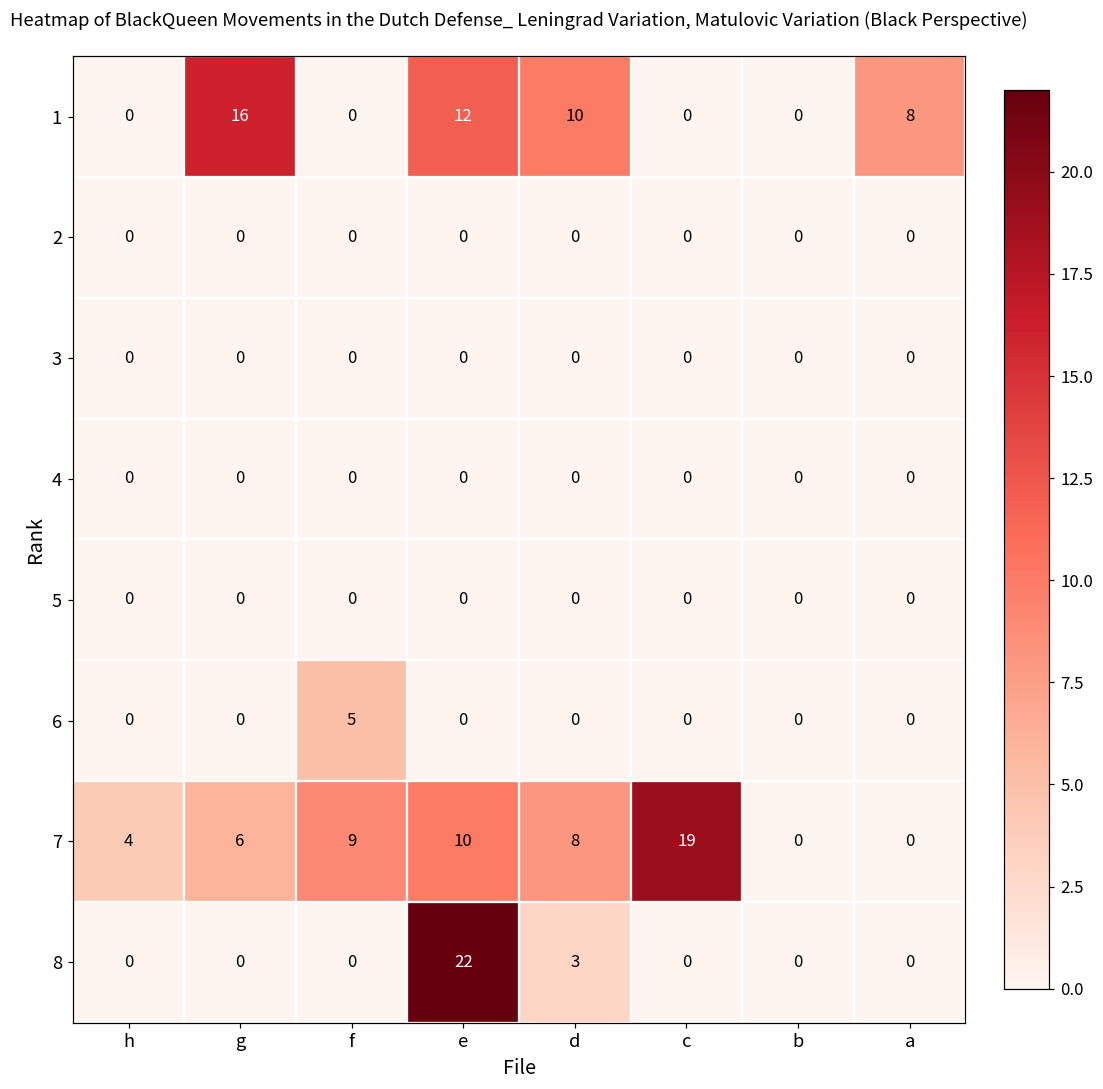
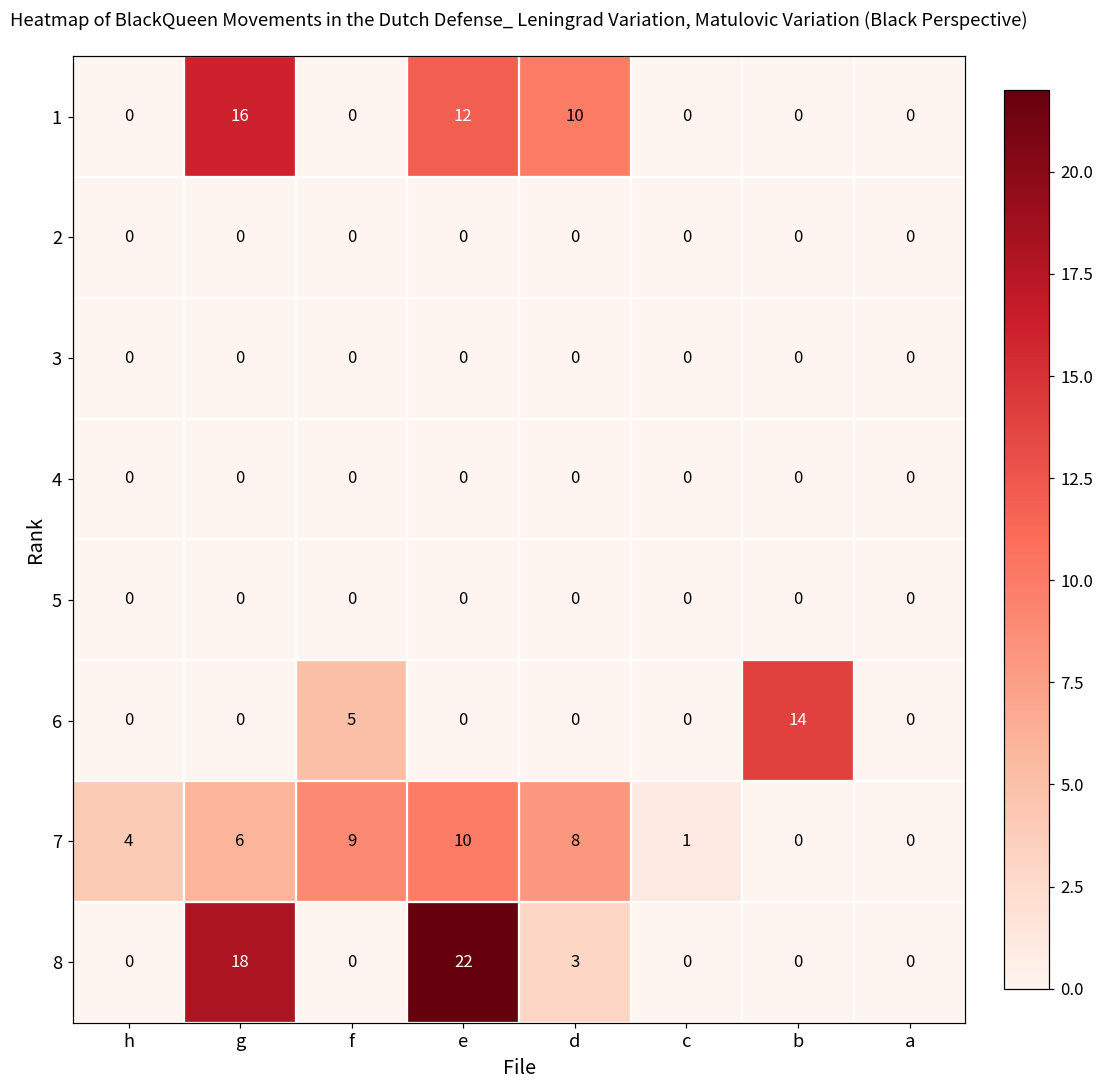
1, a: 8 -> 0
6, b: 0 -> 14
7, c: 19 -> 1
8, g: 0 -> 18
